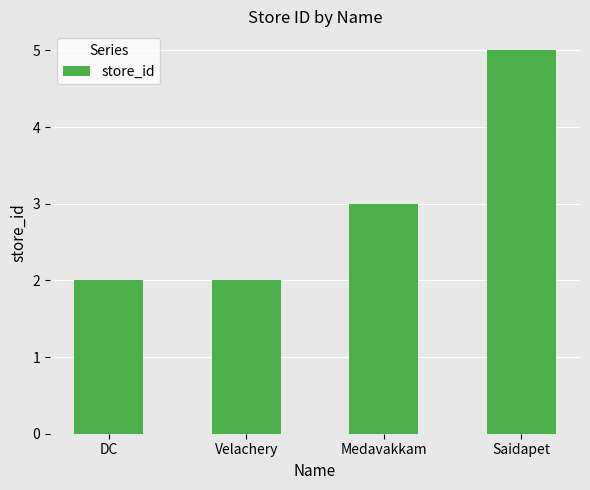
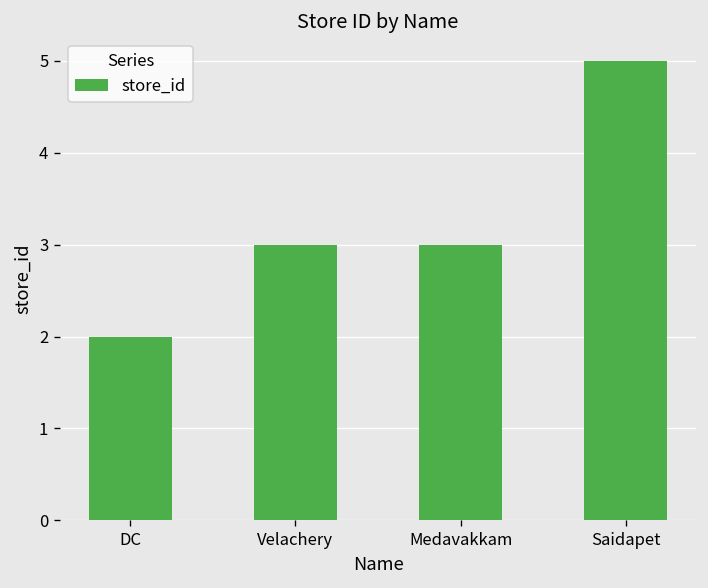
Velachery: 2 -> 3
